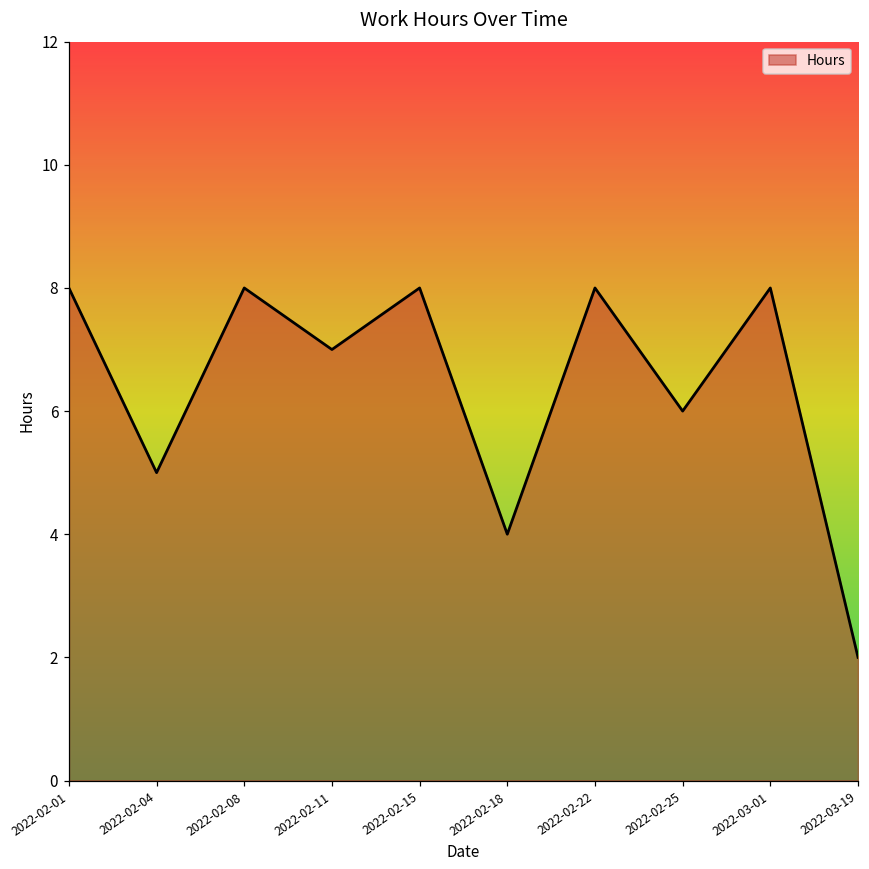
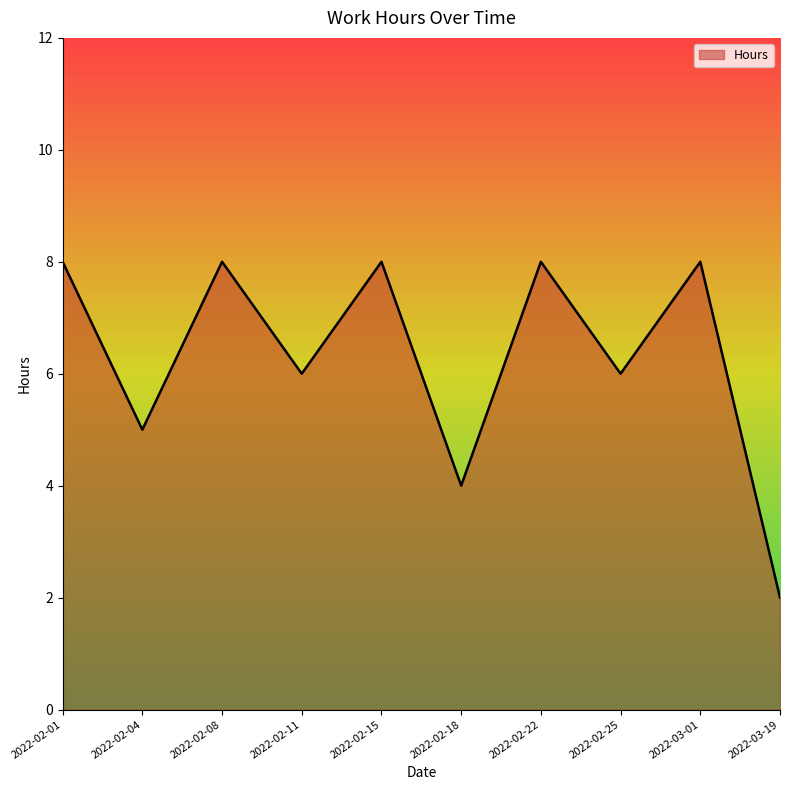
2022-02-11: 7 -> 6
